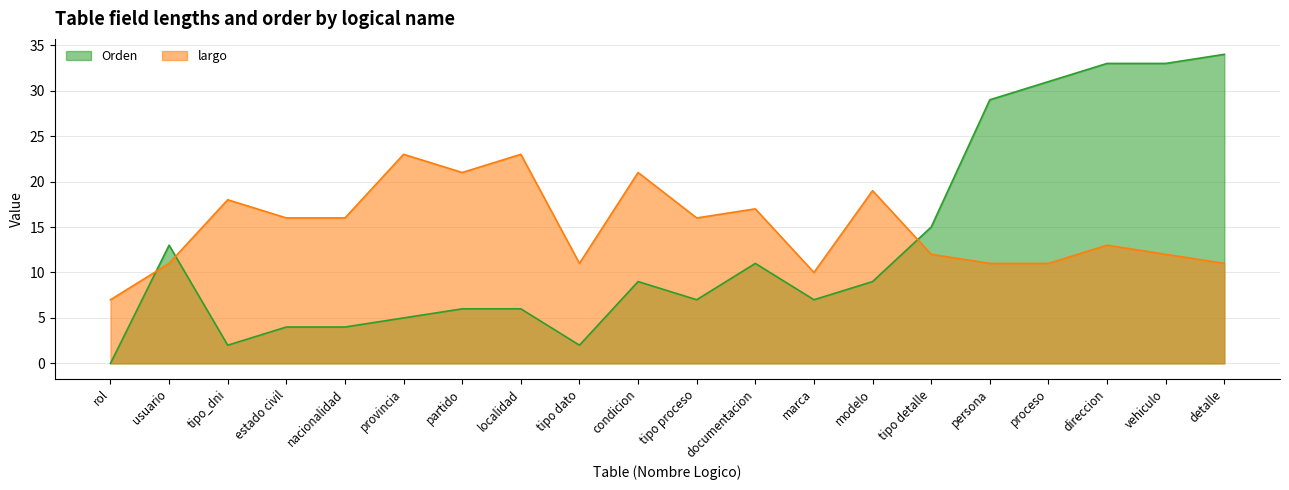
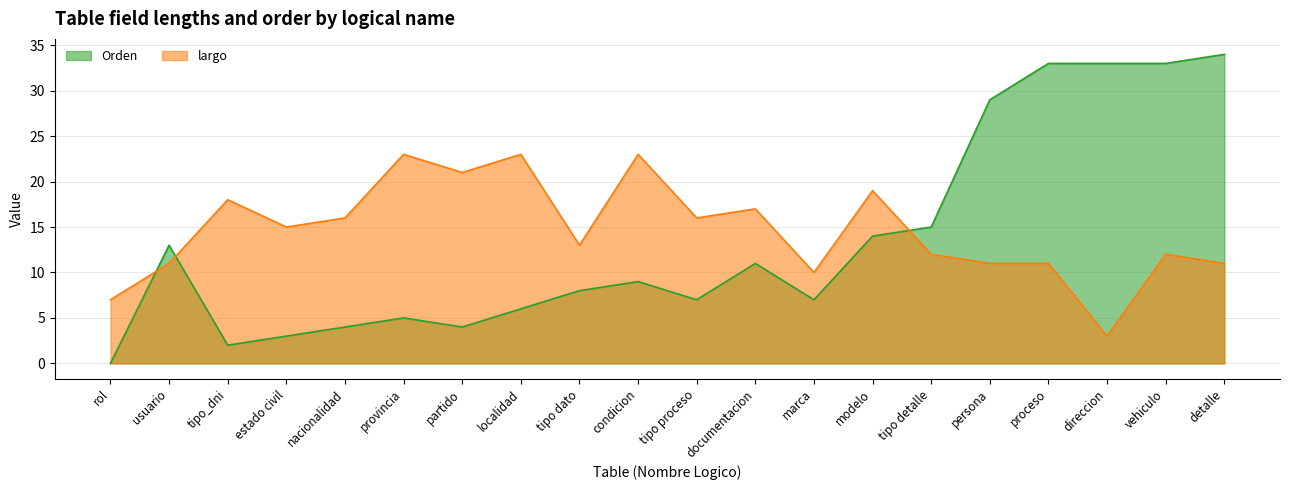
Orden, estado civil: 4 -> 3
largo, estado civil: 16 -> 15
Orden, partido: 6 -> 4
Orden, tipo dato: 2 -> 8
largo, tipo dato: 11 -> 13
largo, condicion: 21 -> 23
Orden, modelo: 9 -> 14
Orden, proceso: 31 -> 33
largo, direccion: 13 -> 3
